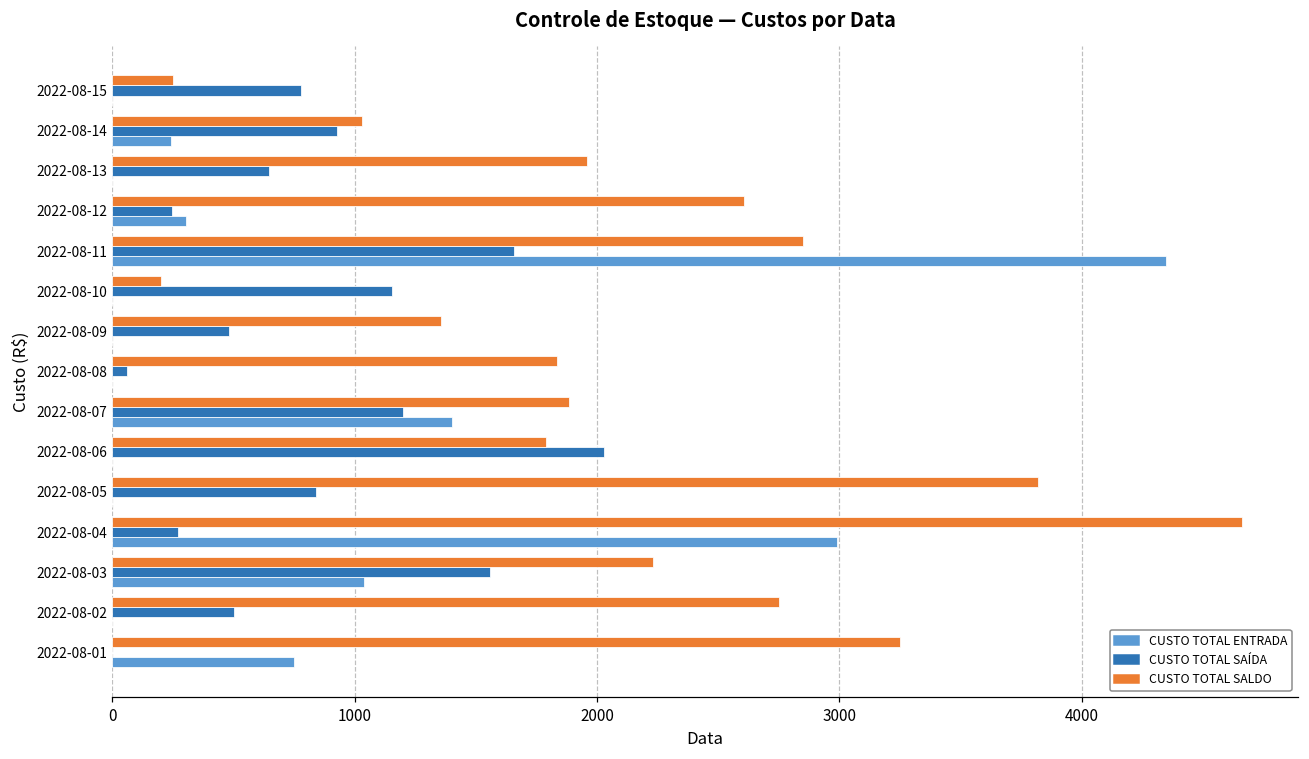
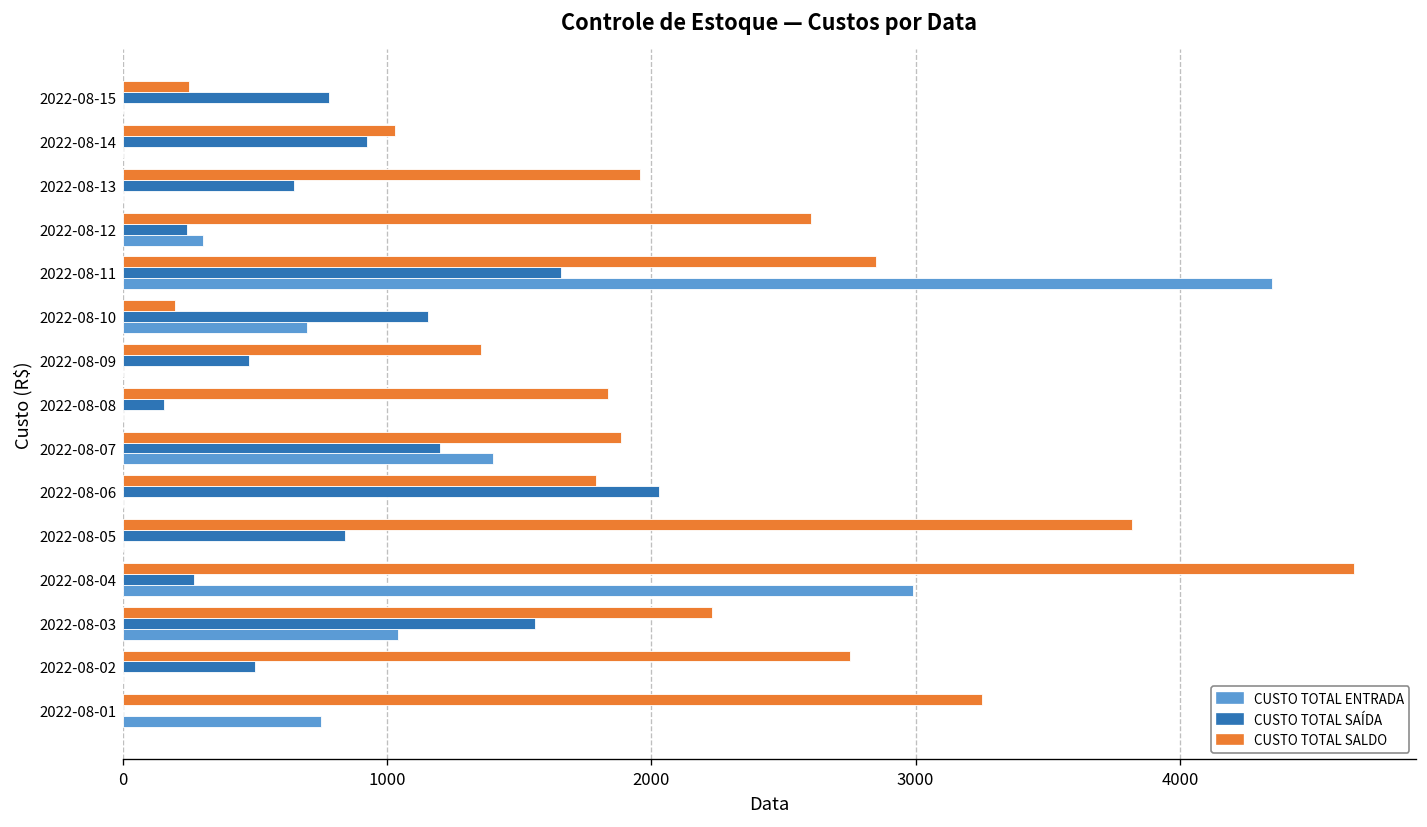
CUSTO TOTAL ENTRADA, 2022-08-14: 240 -> 0
CUSTO TOTAL ENTRADA, 2022-08-10: 0 -> 700
CUSTO TOTAL SAÍDA, 2022-08-08: 60 -> 160
